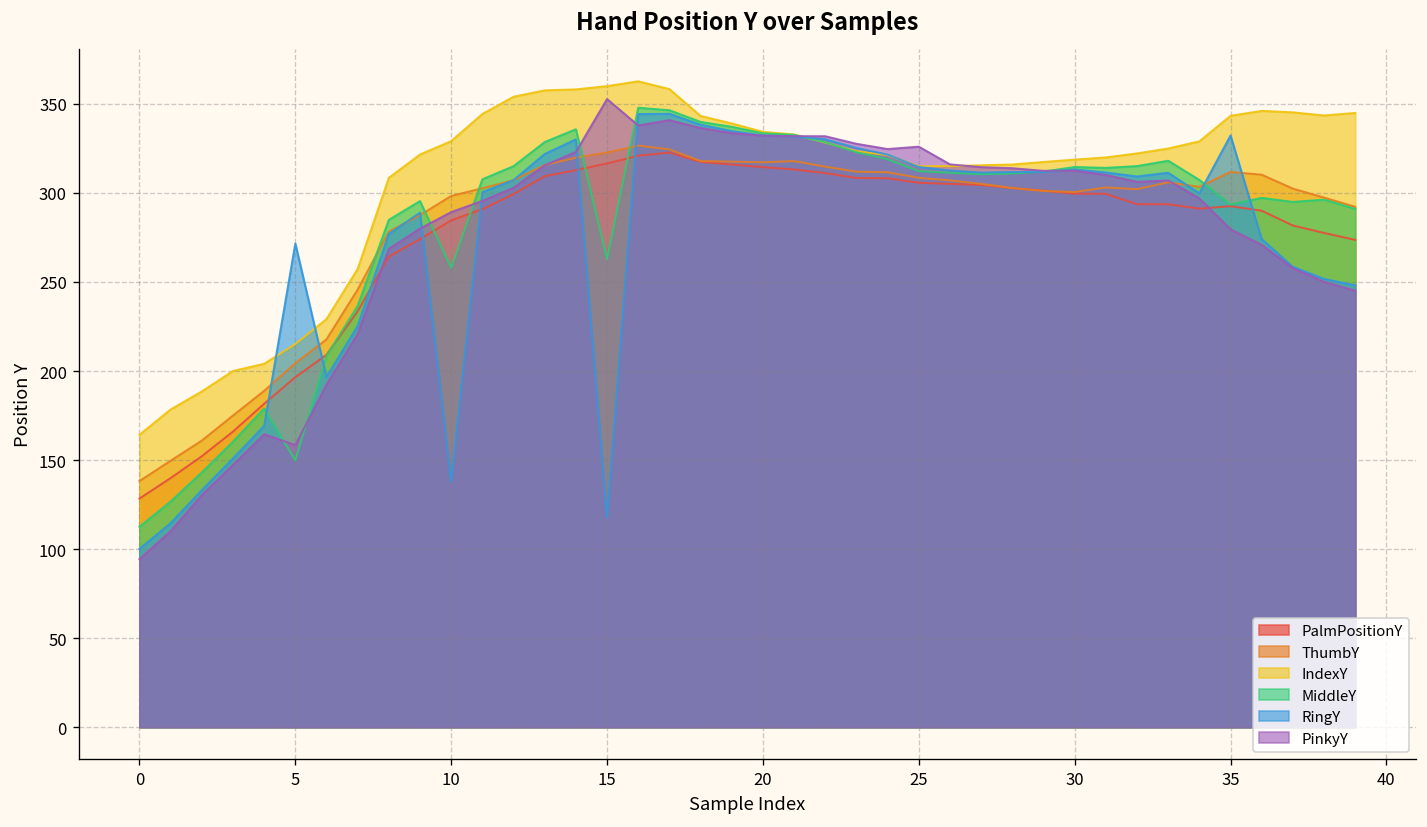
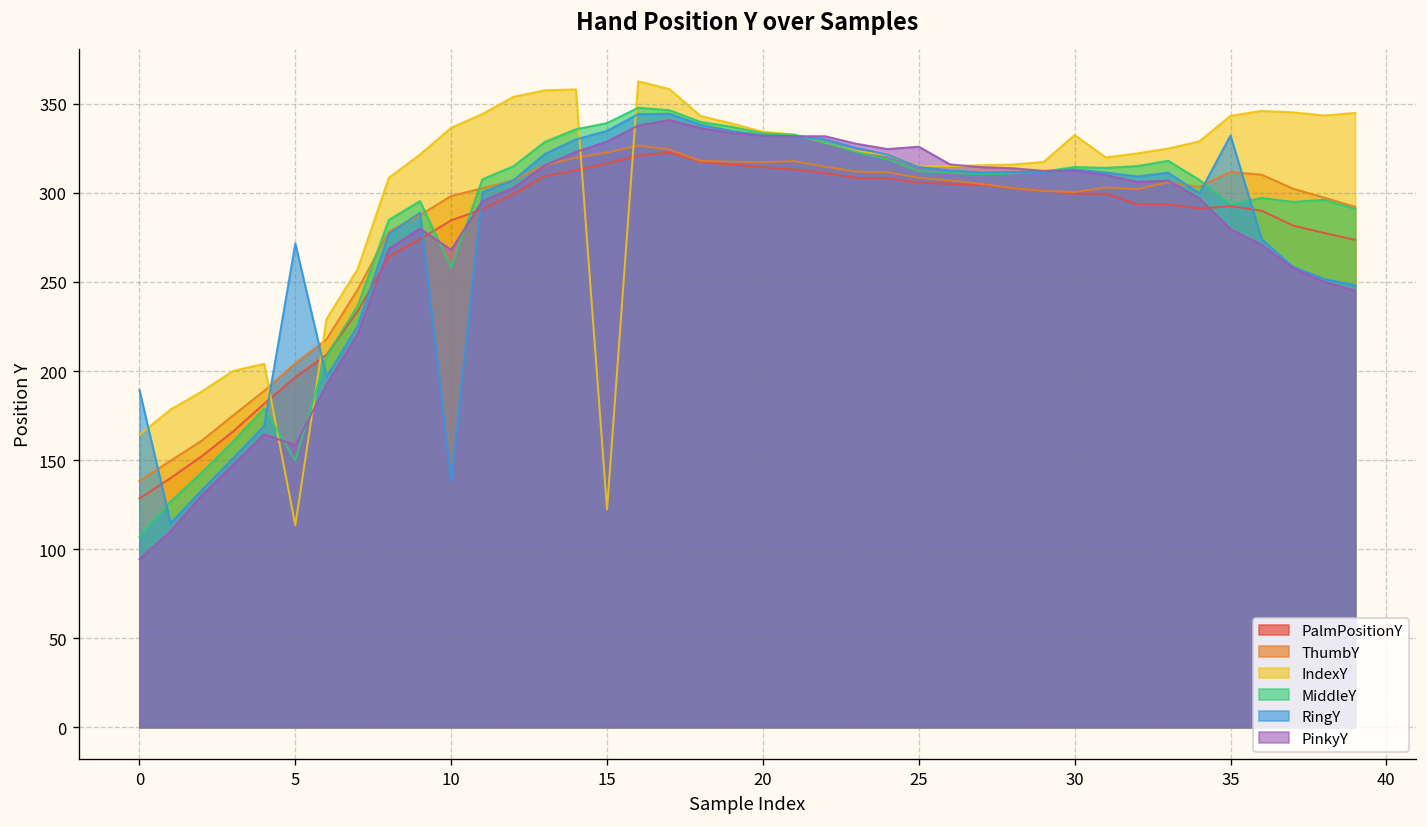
MiddleY, 0: 113 -> 107
RingY, 0: 100 -> 189
IndexY, 5: 215 -> 113
IndexY, 10: 329 -> 337
PinkyY, 10: 289 -> 268
IndexY, 15: 360 -> 122
MiddleY, 15: 263 -> 339
RingY, 15: 118 -> 335
PinkyY, 15: 353 -> 329
IndexY, 30: 319 -> 333
